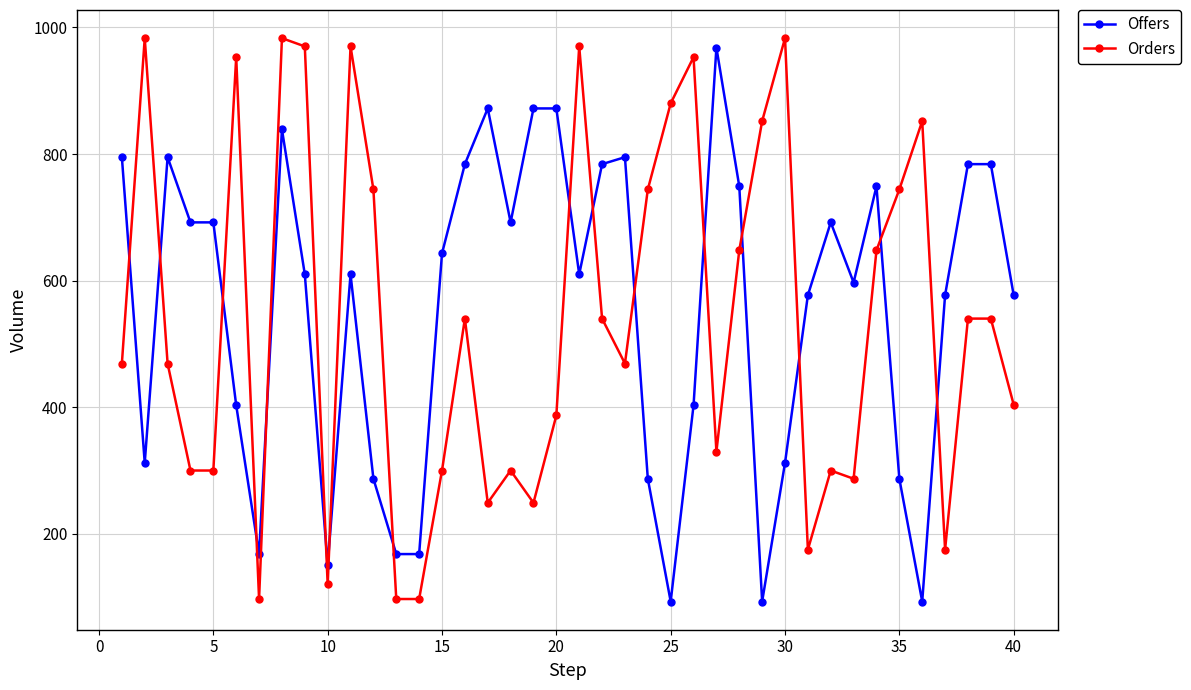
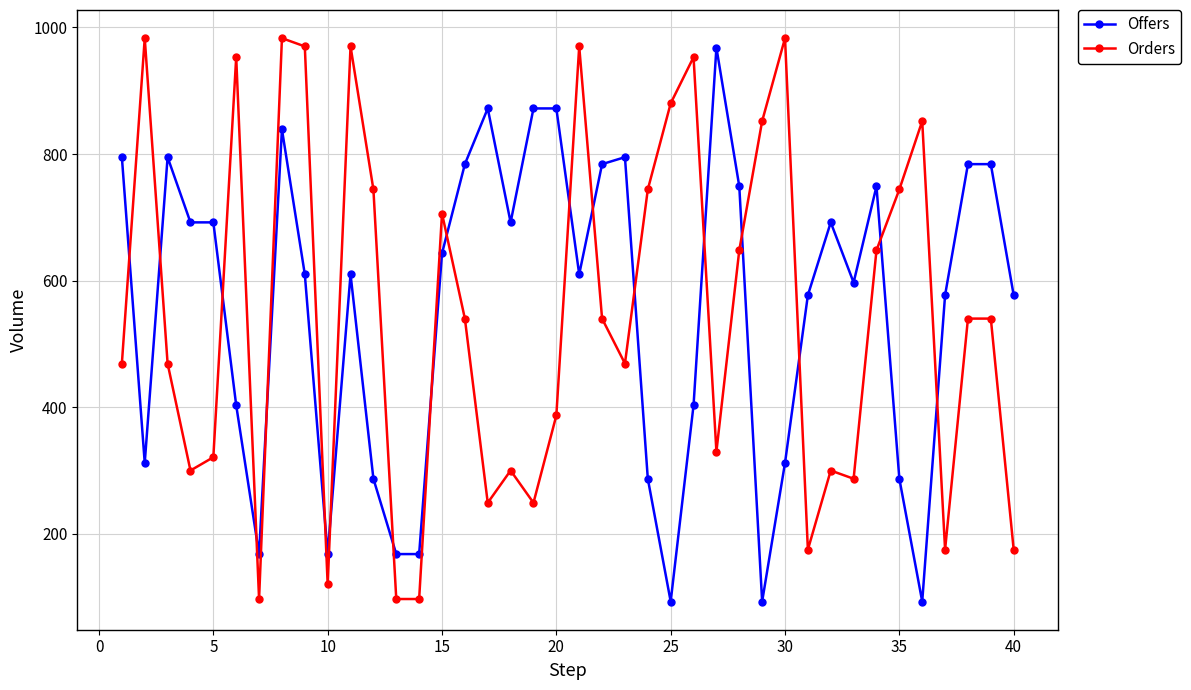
Orders, 5: 300 -> 320
Offers, 10: 150 -> 170
Orders, 15: 300 -> 710
Orders, 40: 400 -> 180
